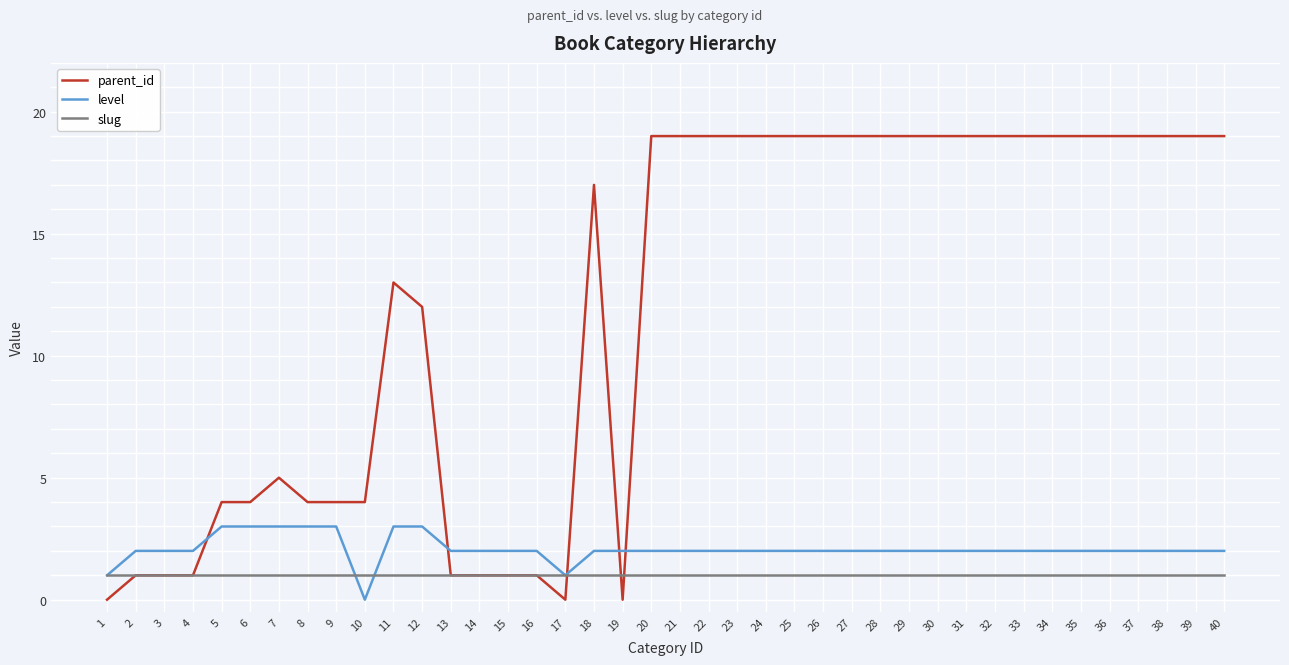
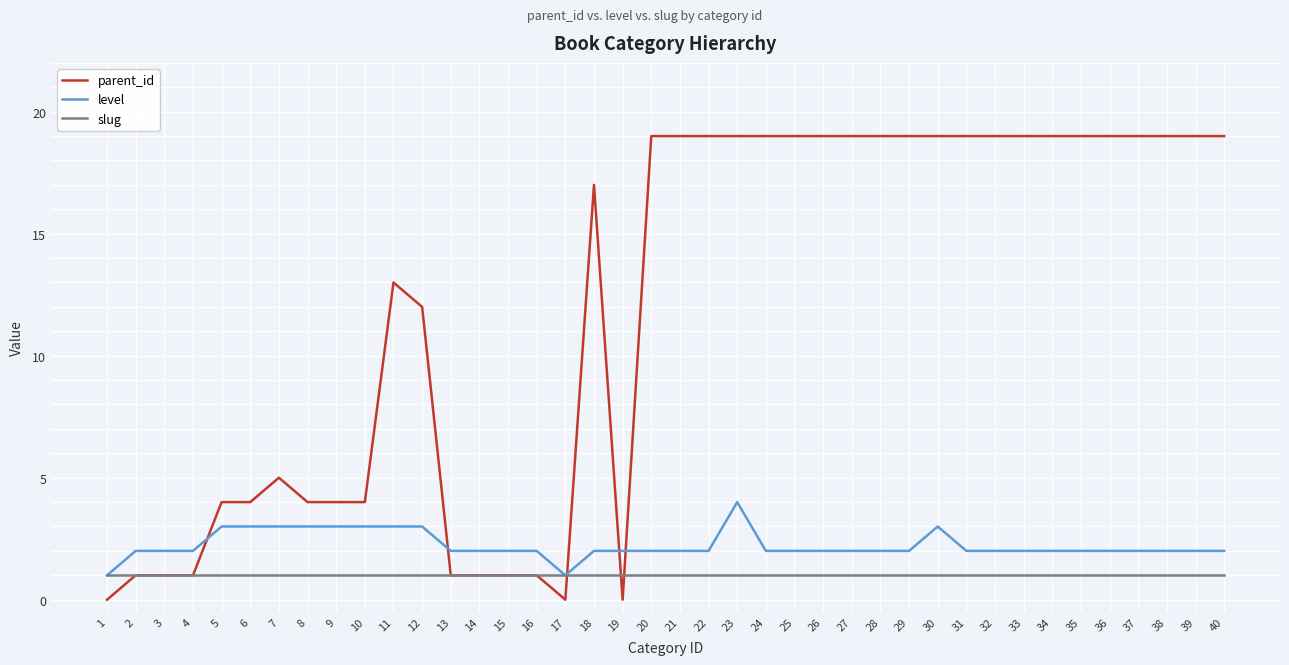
level, 10: 0 -> 3
level, 23: 2 -> 4
level, 30: 2 -> 3
